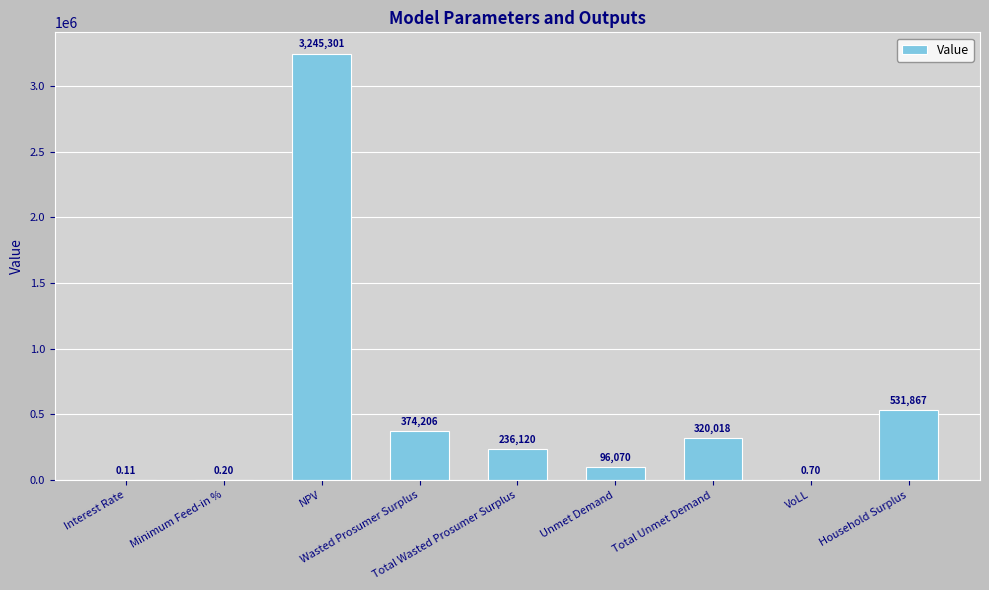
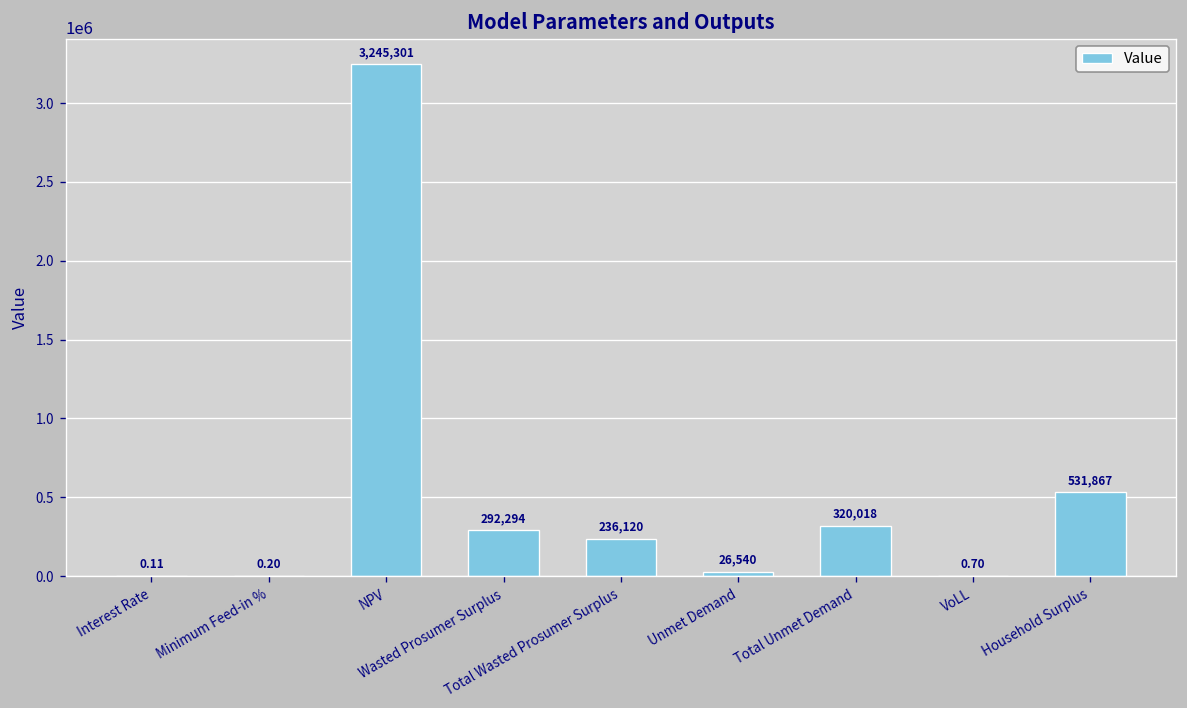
Wasted Prosumer Surplus: 374,206 -> 292,294
Unmet Demand: 96,070 -> 26,540
